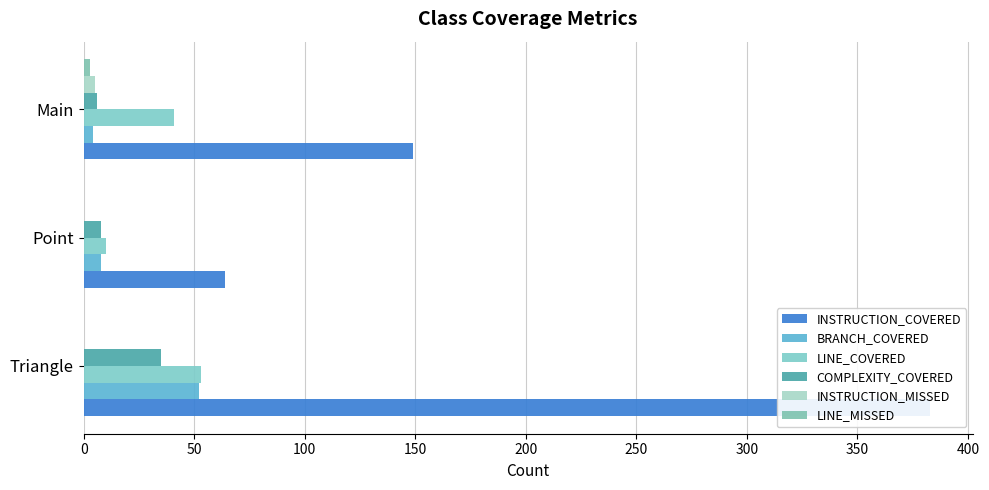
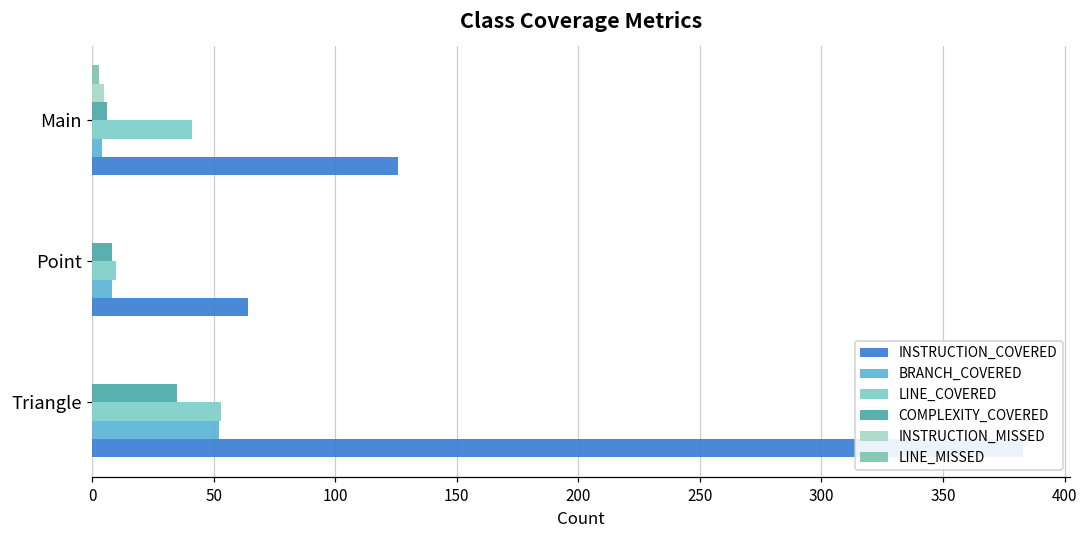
INSTRUCTION_COVERED, Main: 149 -> 126
